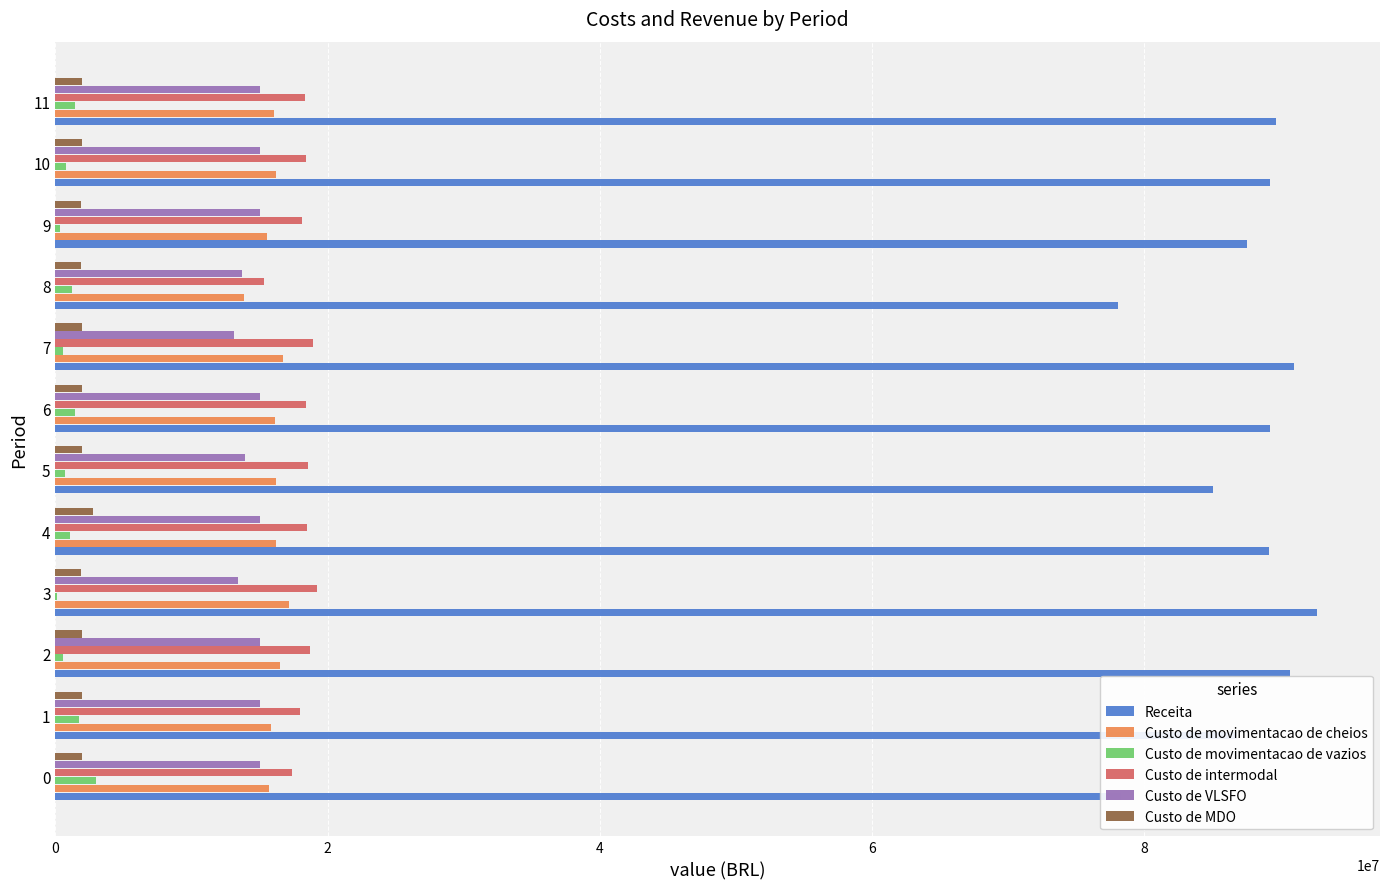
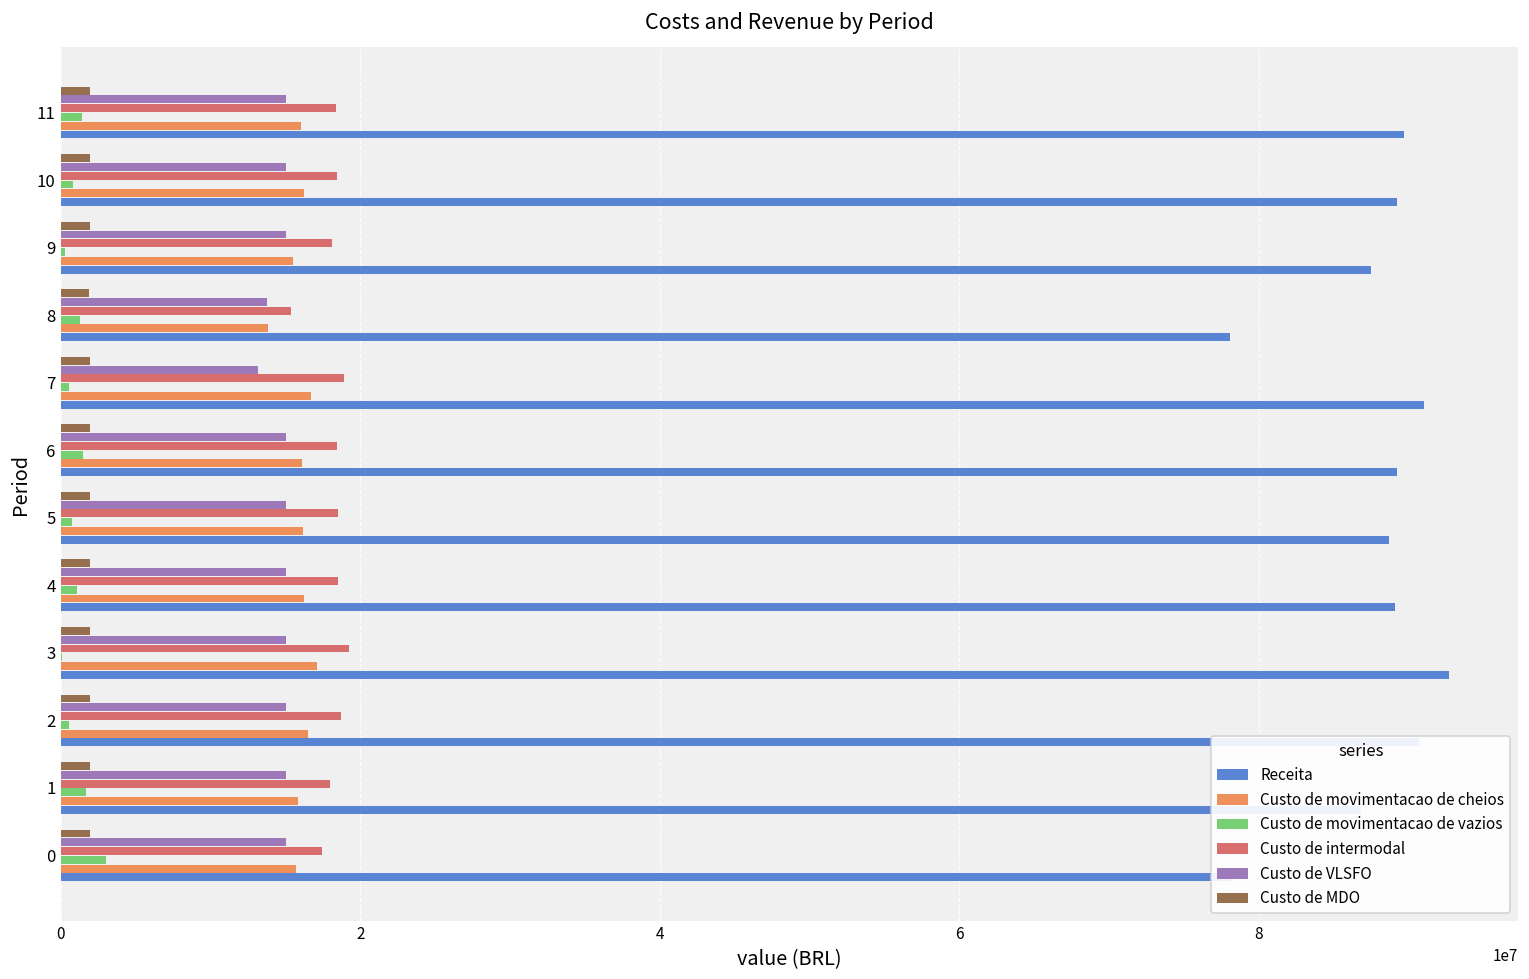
Custo de VLSFO, 5: 13900000 -> 15000000
Receita, 5: 85000000 -> 88700000
Custo de MDO, 4: 2700000 -> 1900000
Custo de VLSFO, 3: 13400000 -> 15000000
